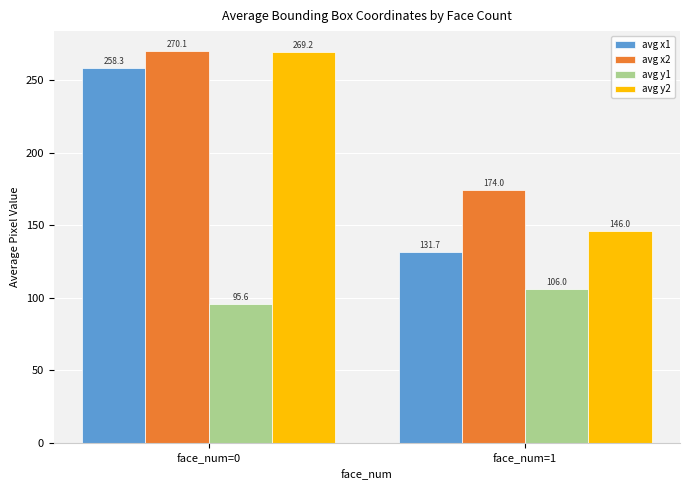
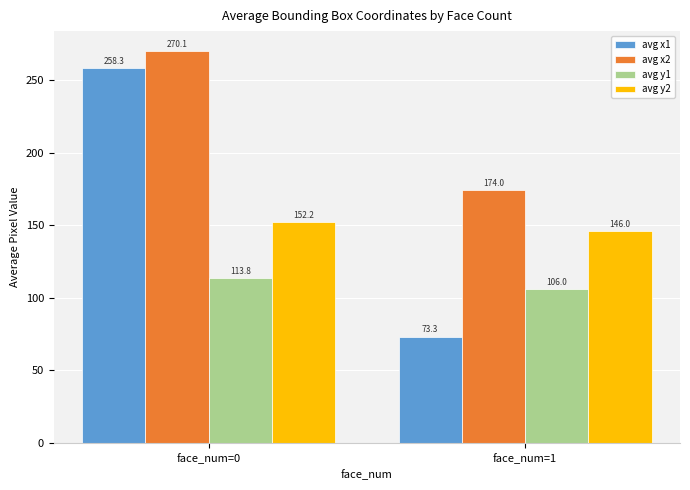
avg y1, face_num=0: 95.6 -> 113.8
avg y2, face_num=0: 269.2 -> 152.2
avg x1, face_num=1: 131.7 -> 73.3
